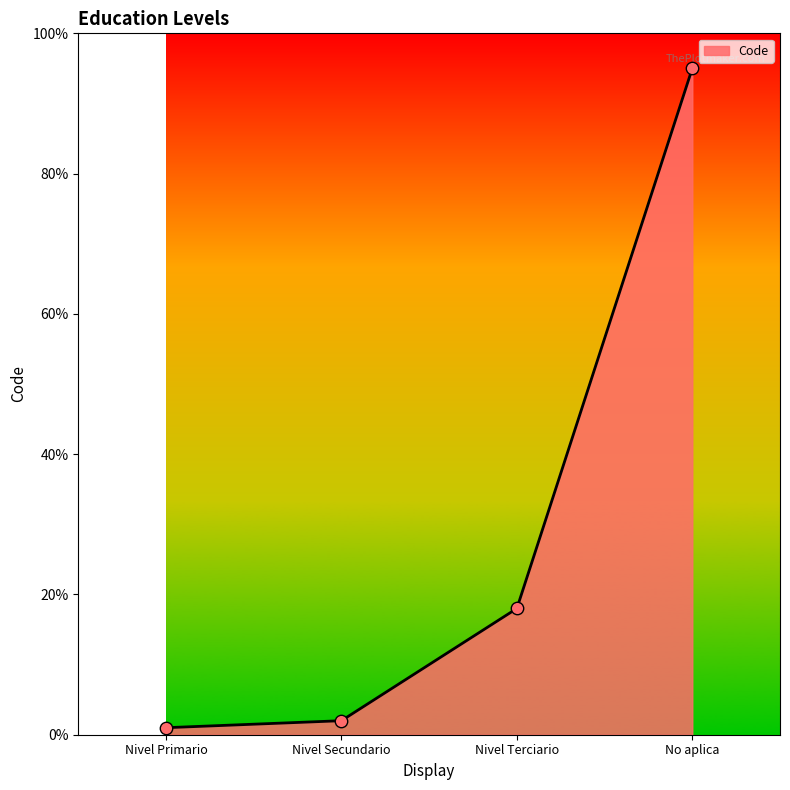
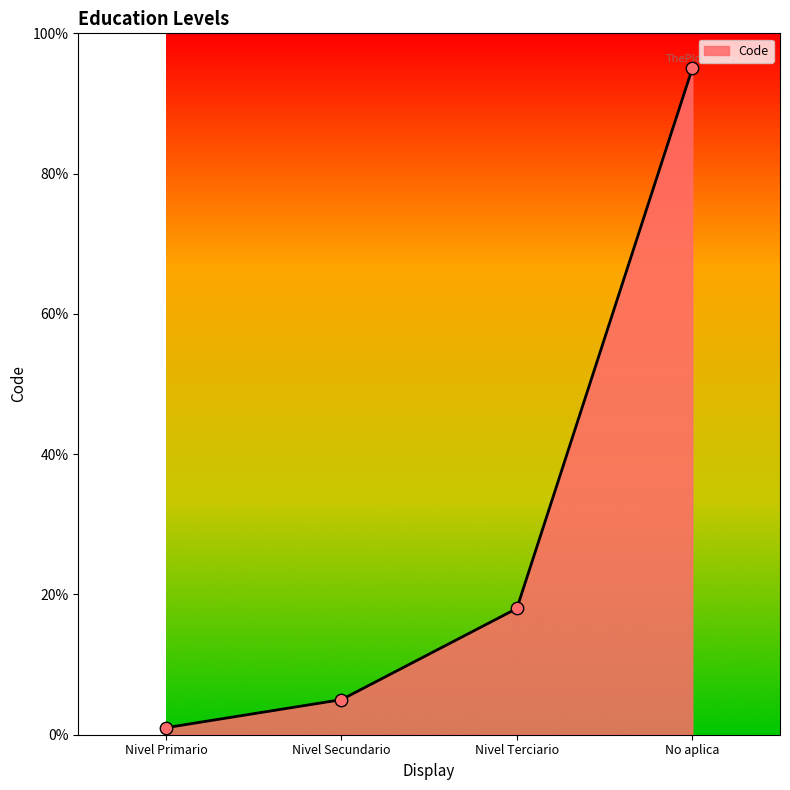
Nivel Secundario: 2% -> 5%
